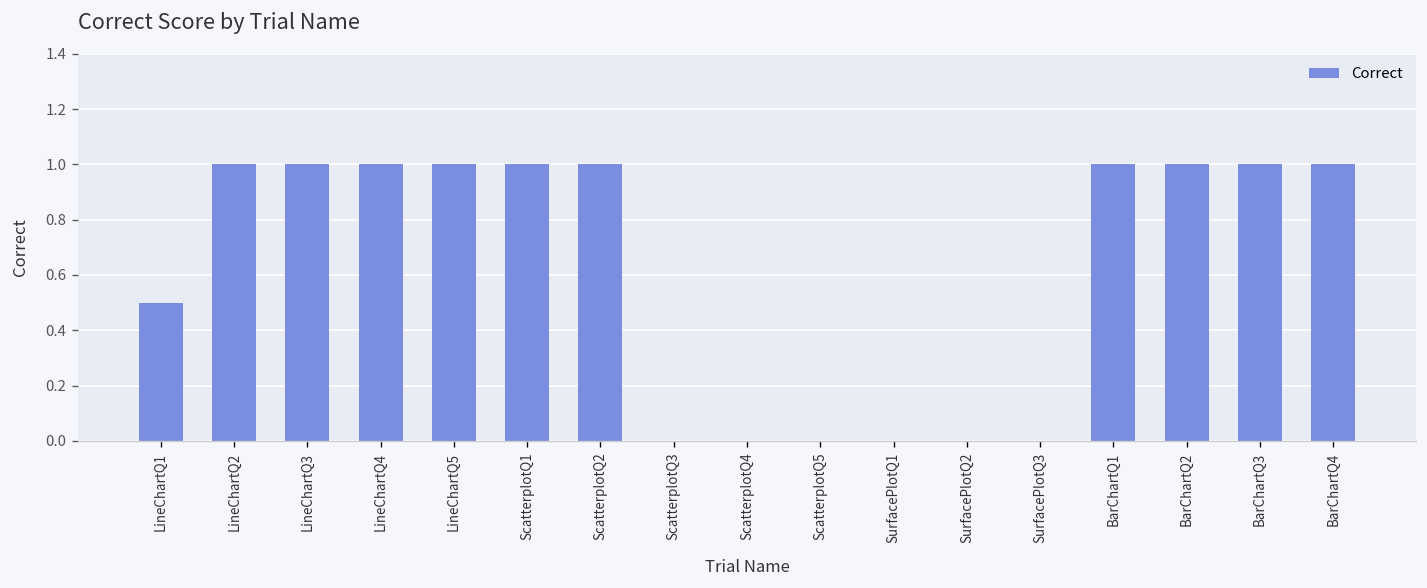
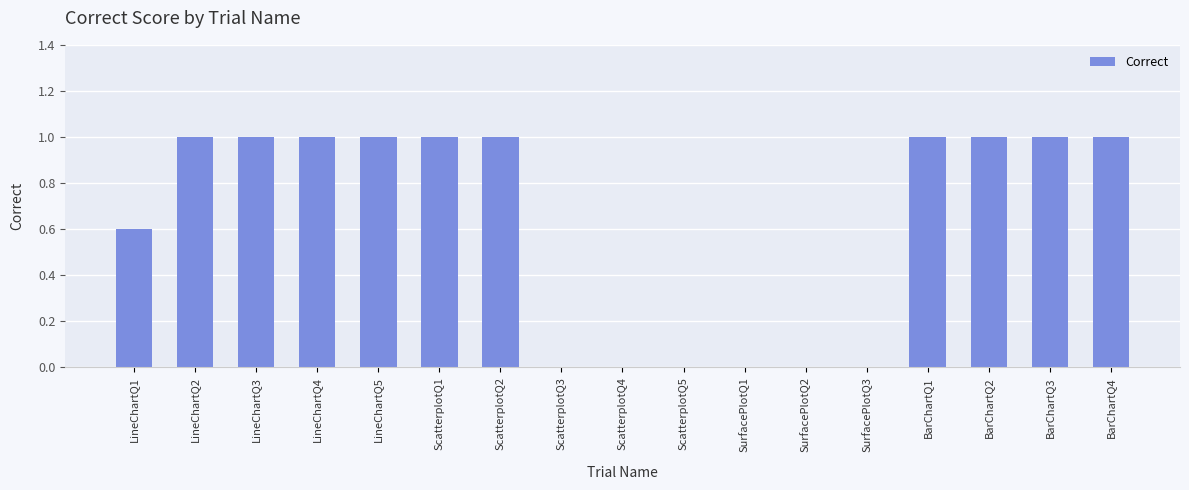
LineChartQ1: 0.5 -> 0.6
